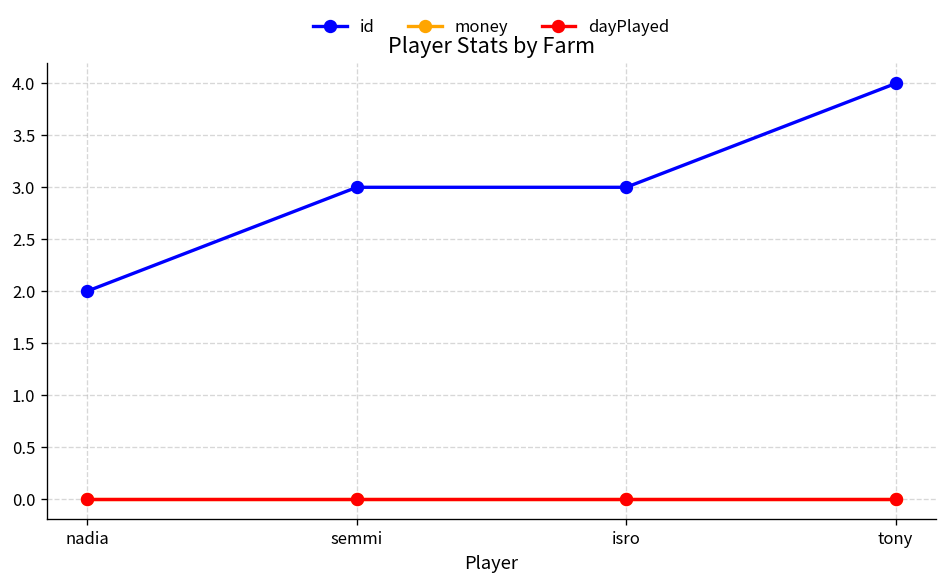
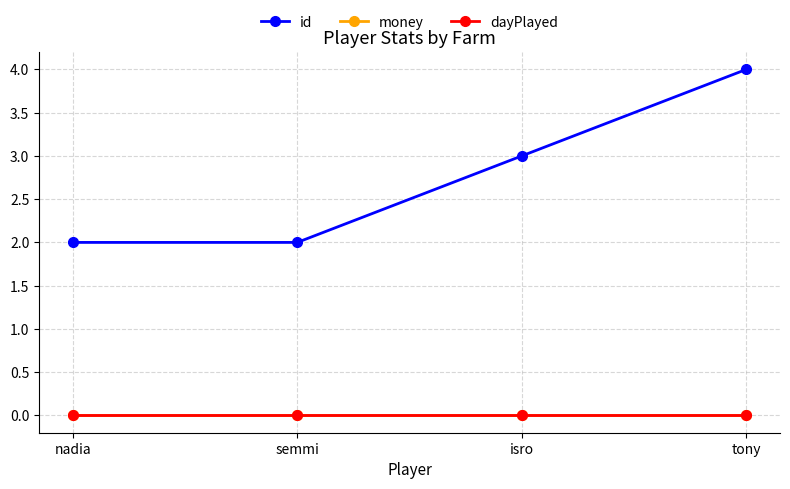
id, semmi: 3 -> 2
